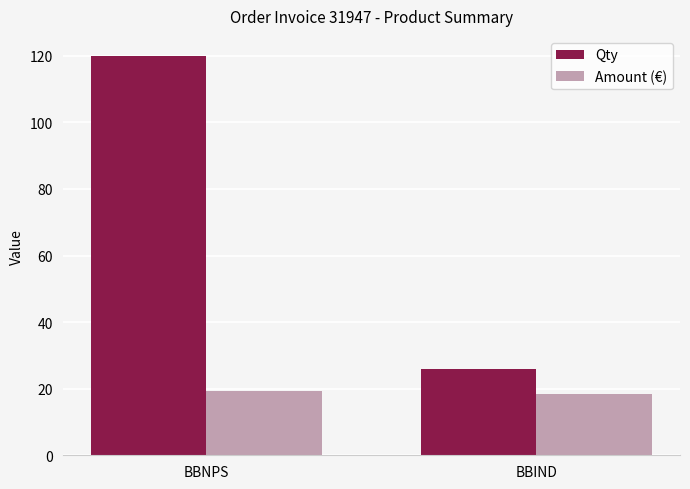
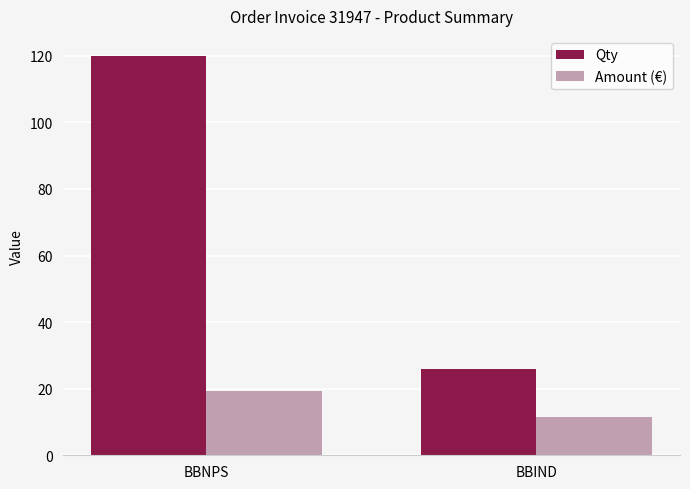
Amount (€), BBIND: 18 -> 12
